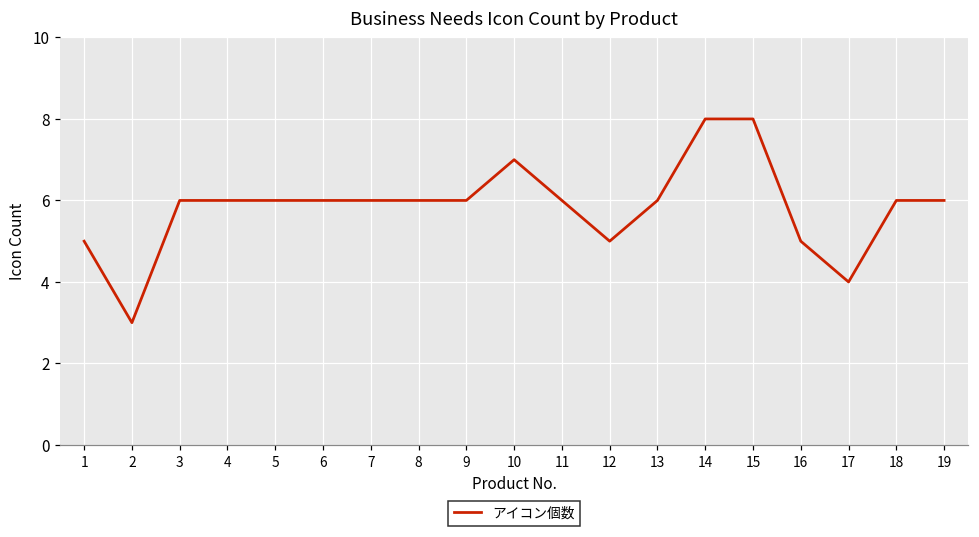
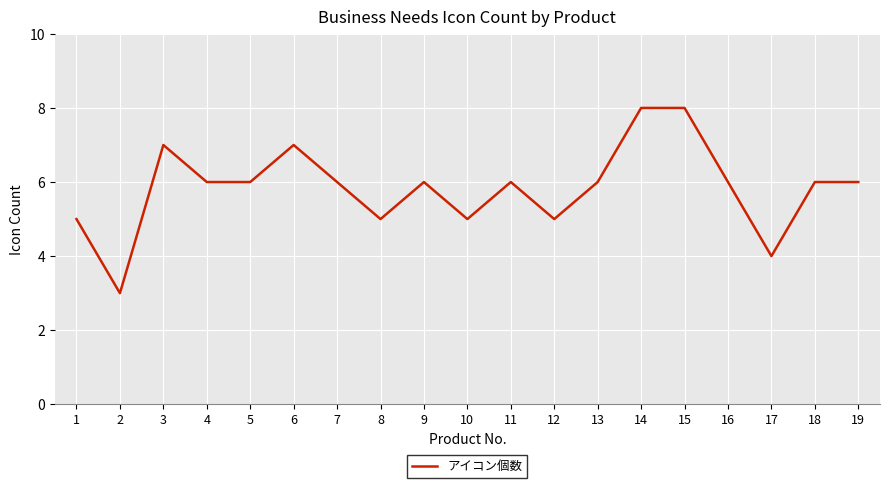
3: 6 -> 7
6: 6 -> 7
8: 6 -> 5
10: 7 -> 5
16: 5 -> 6
